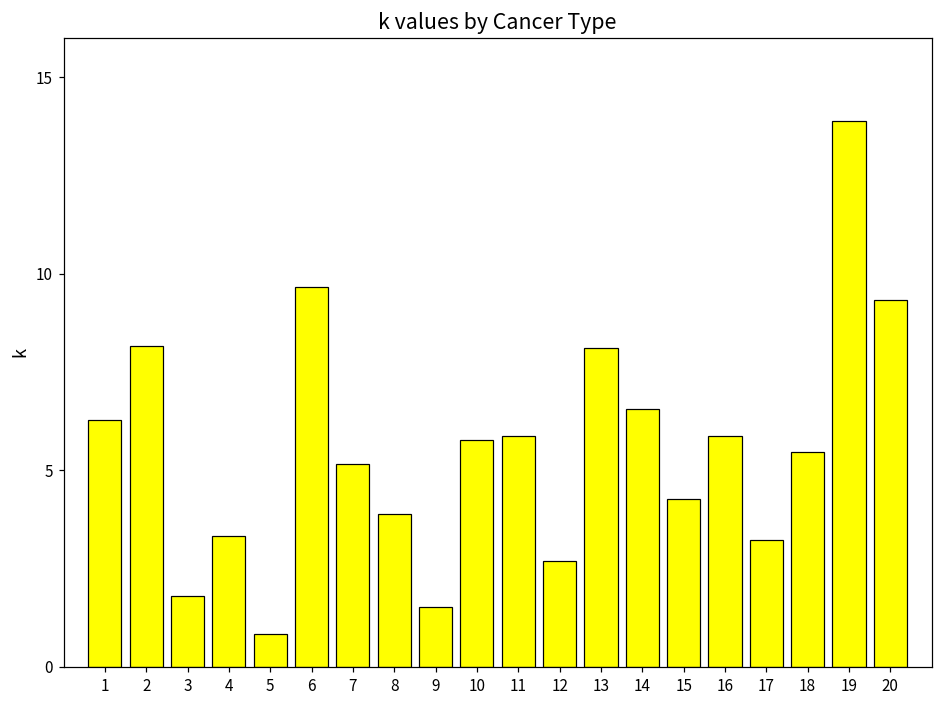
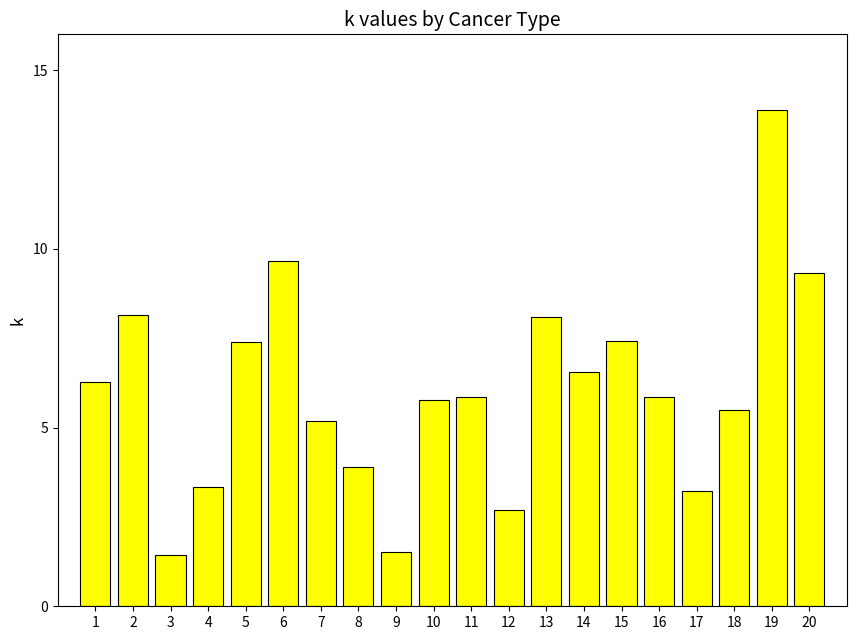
3: 1.8 -> 1.4
5: 0.8 -> 7.4
15: 4.3 -> 7.4
